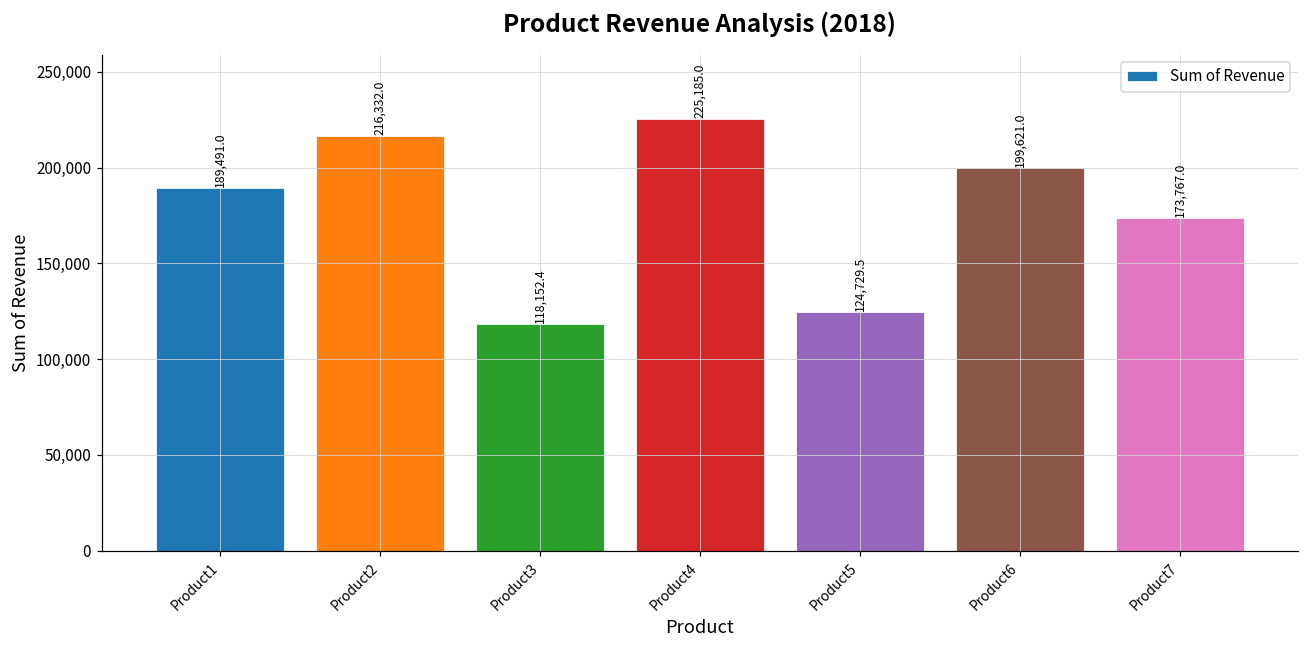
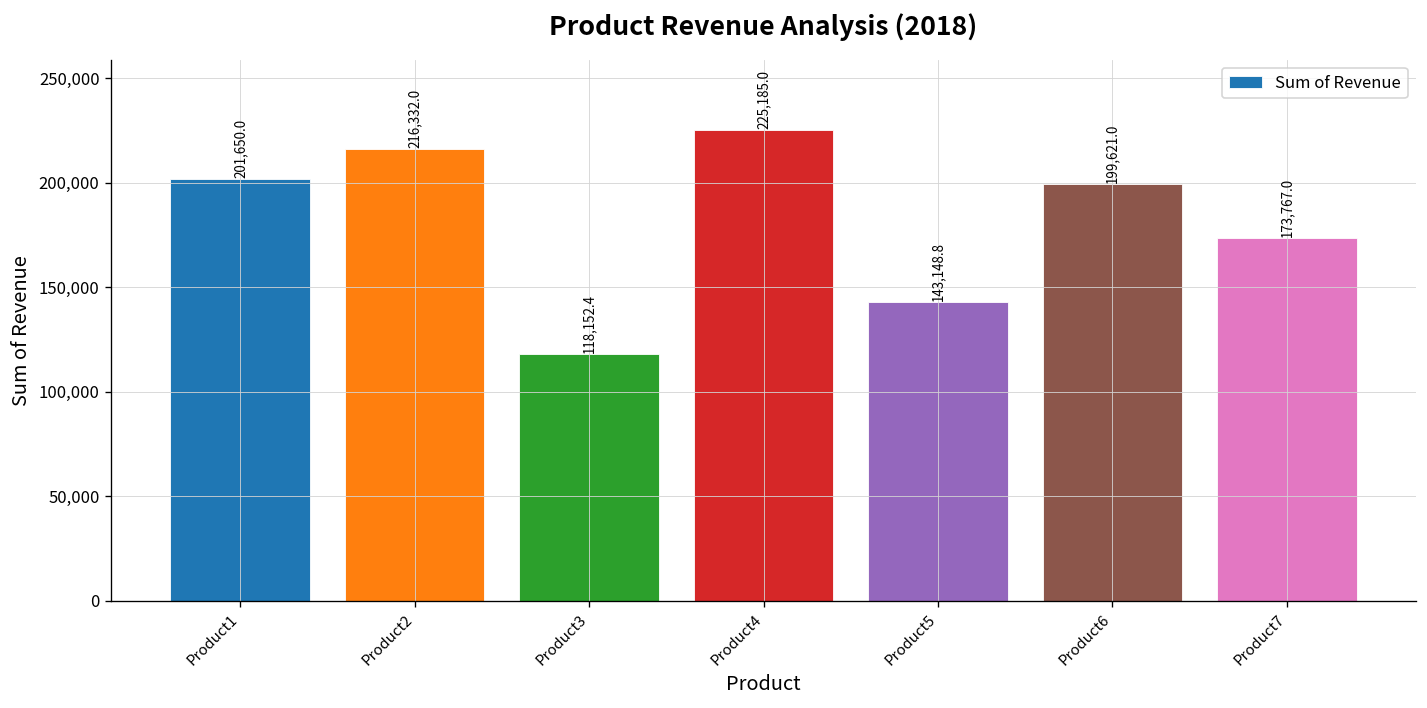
Product1: 189,491.0 -> 201,650.0
Product5: 124,729.5 -> 143,148.8
